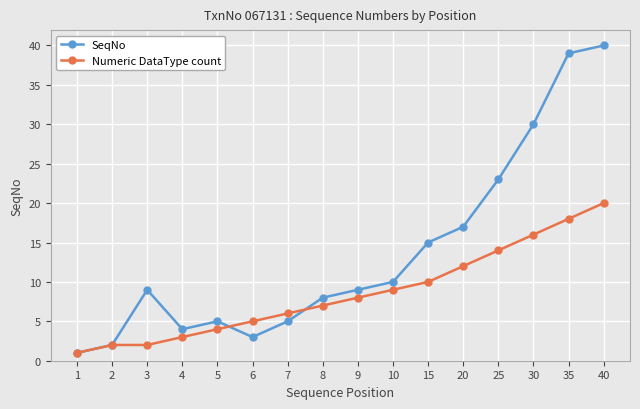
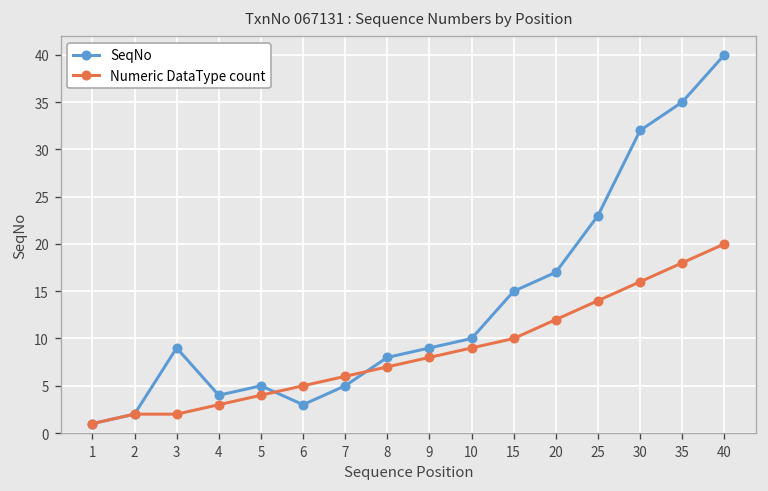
SeqNo, 30: 30 -> 32
SeqNo, 35: 39 -> 35
